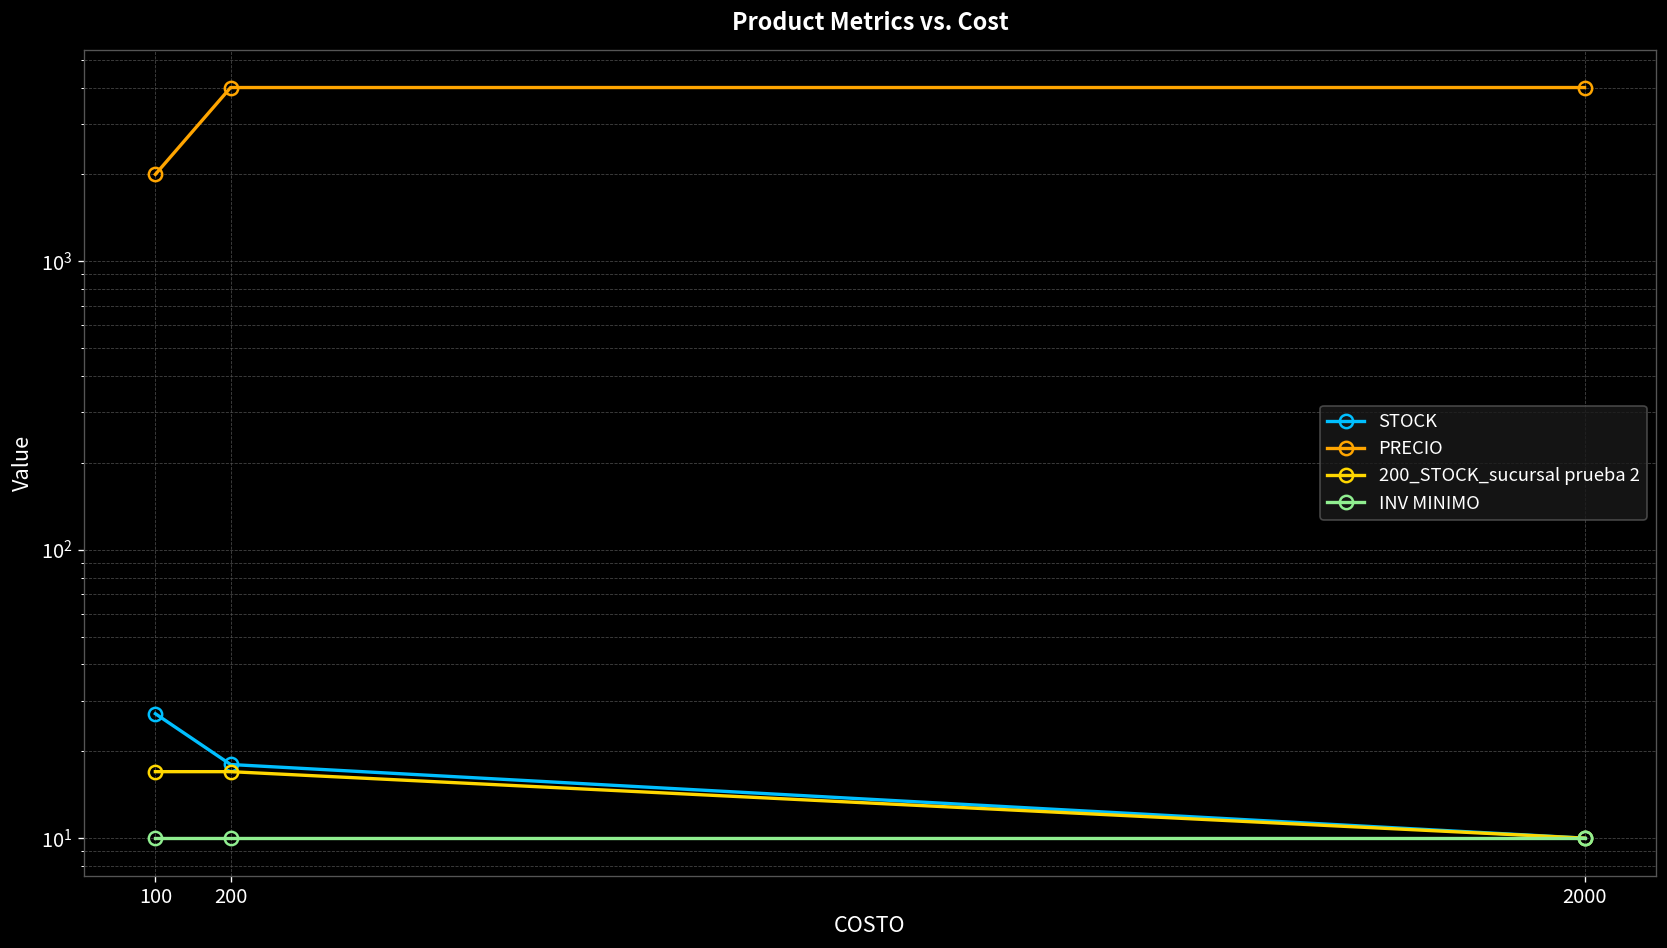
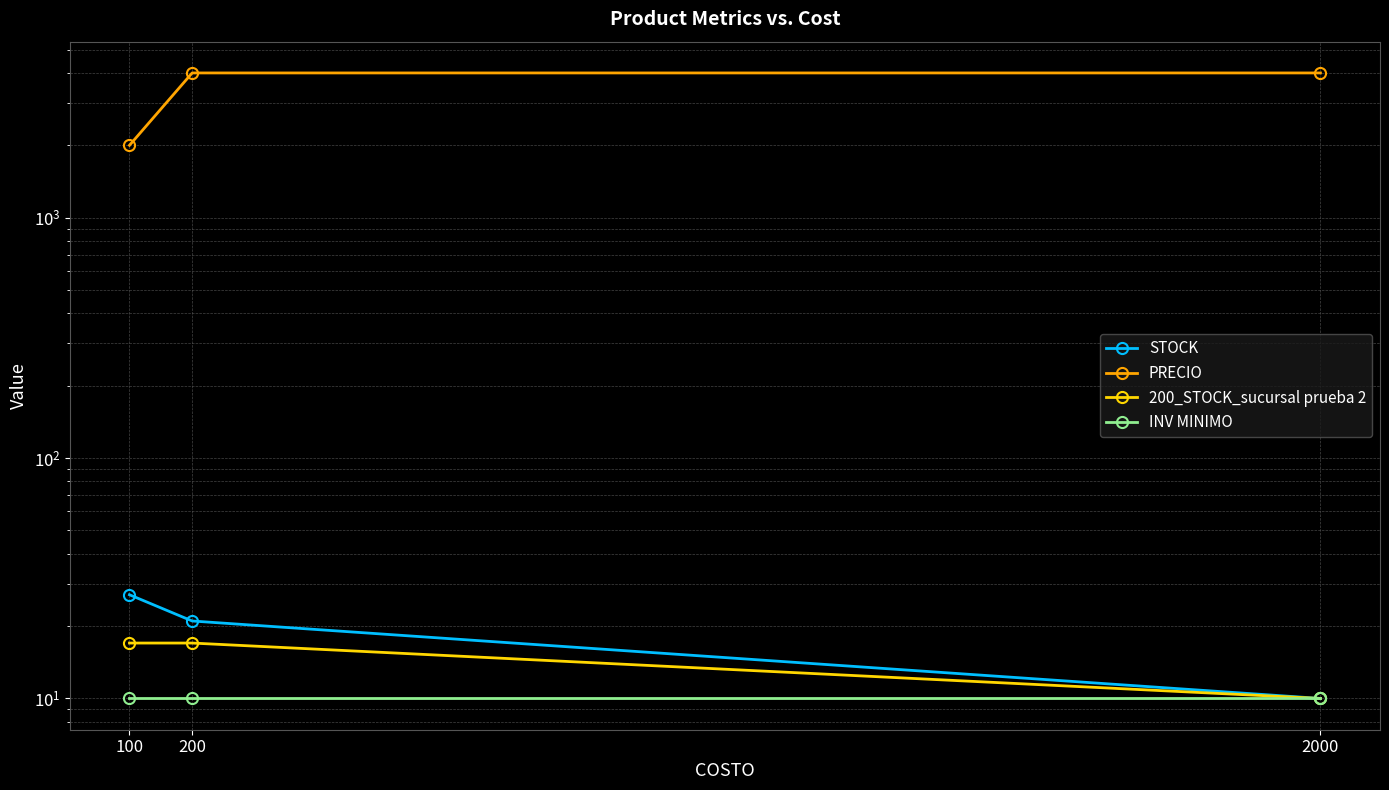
STOCK, 200: 18 -> 21
